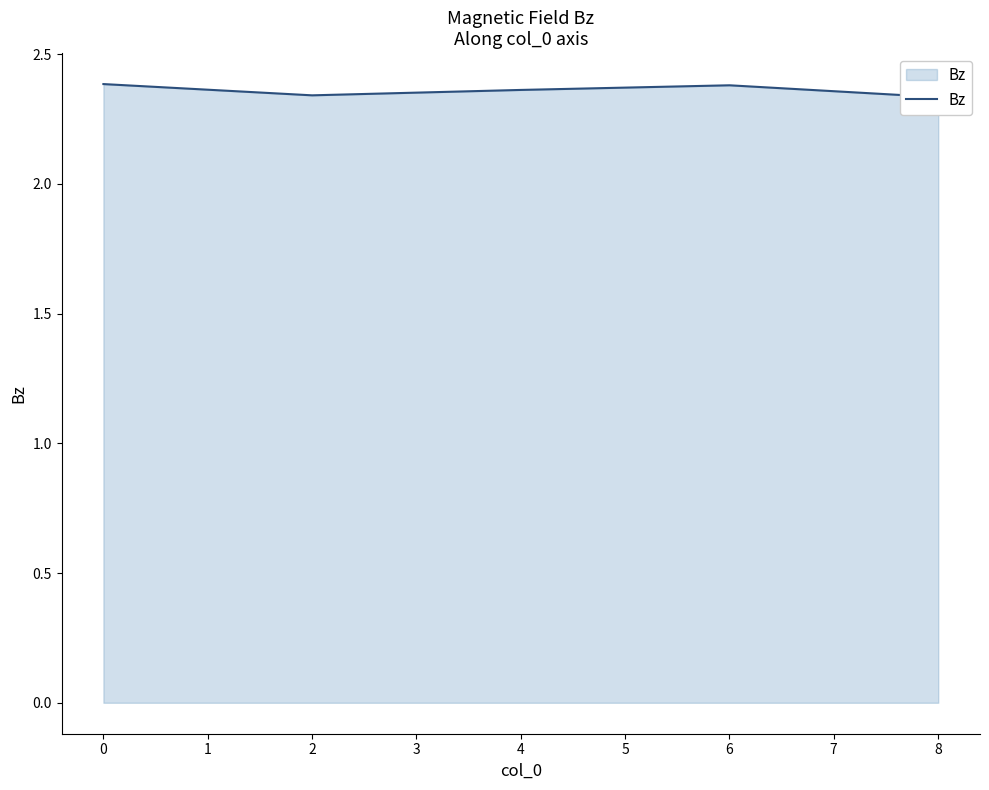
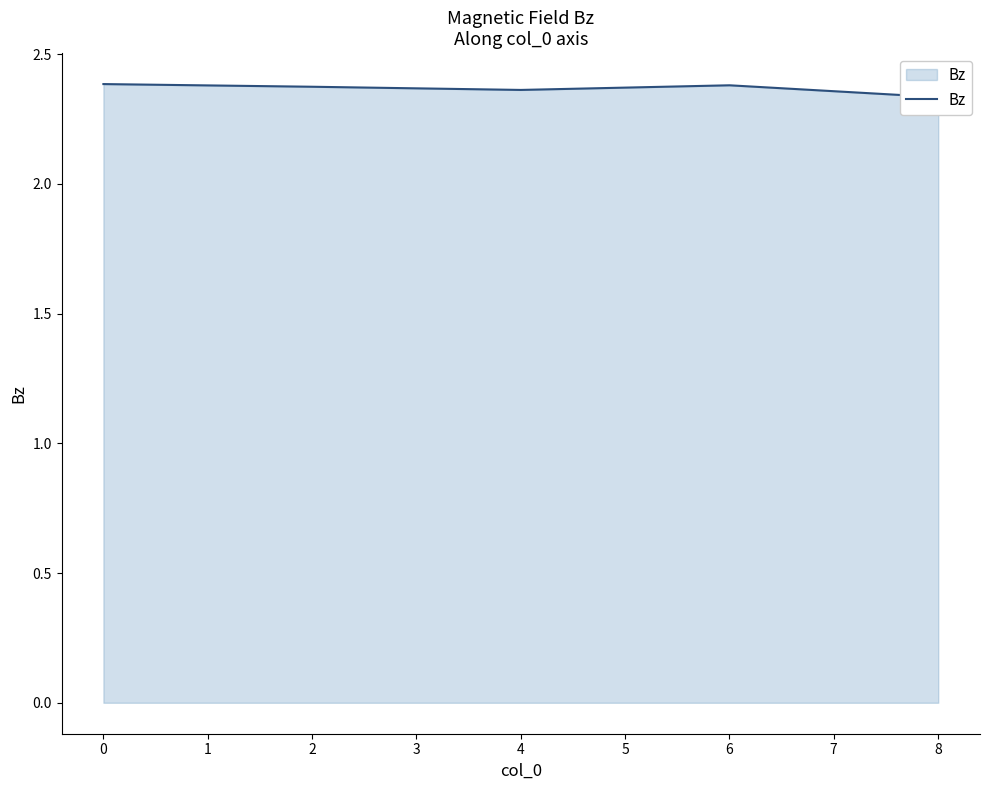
2: 2.34 -> 2.37
